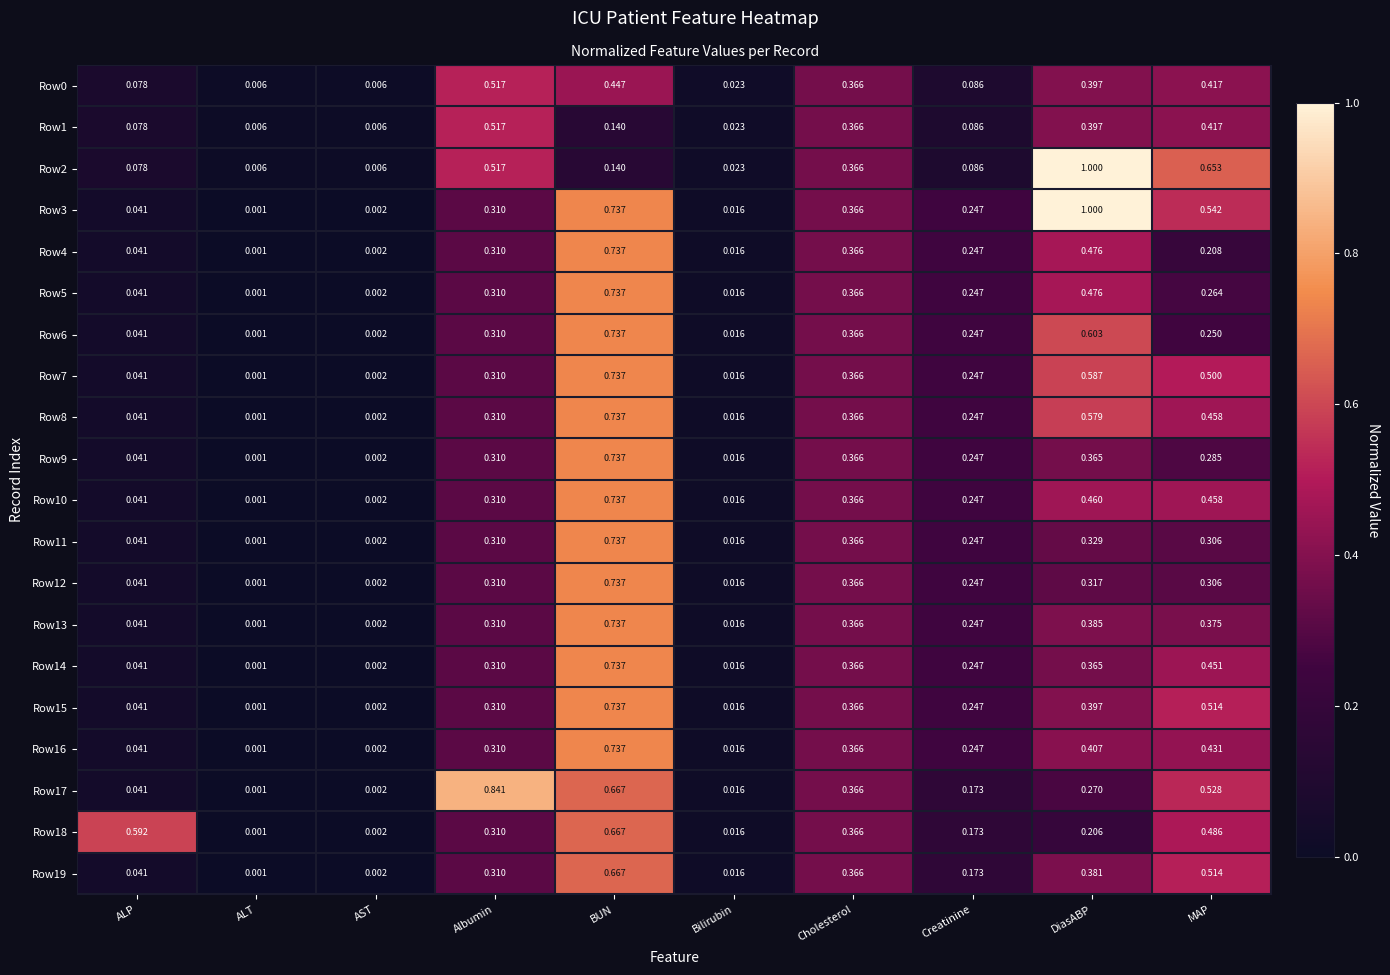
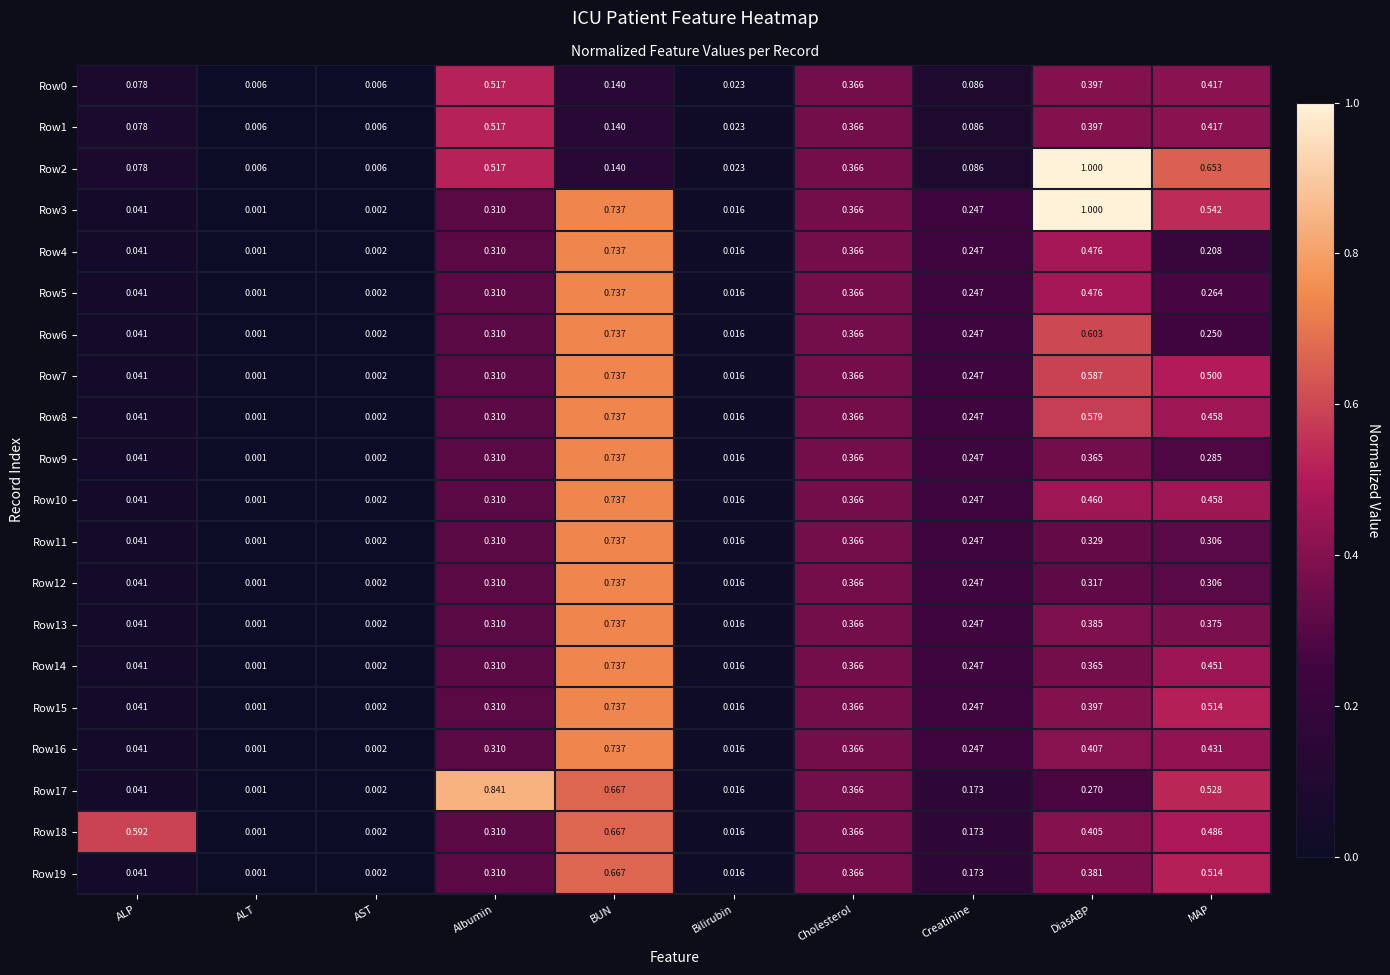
Row0, BUN: 0.447 -> 0.140
Row18, DiasABP: 0.206 -> 0.405
